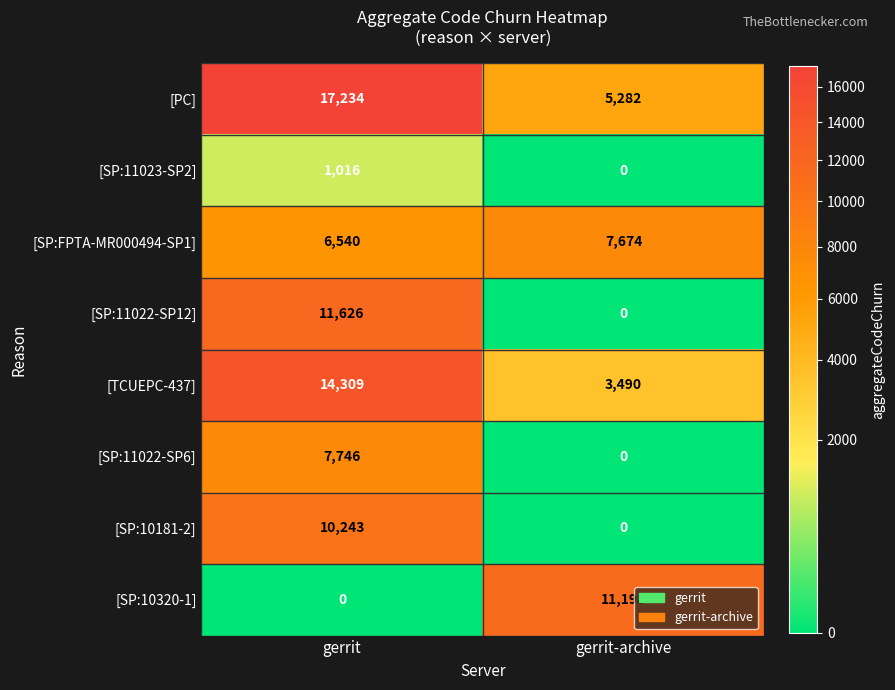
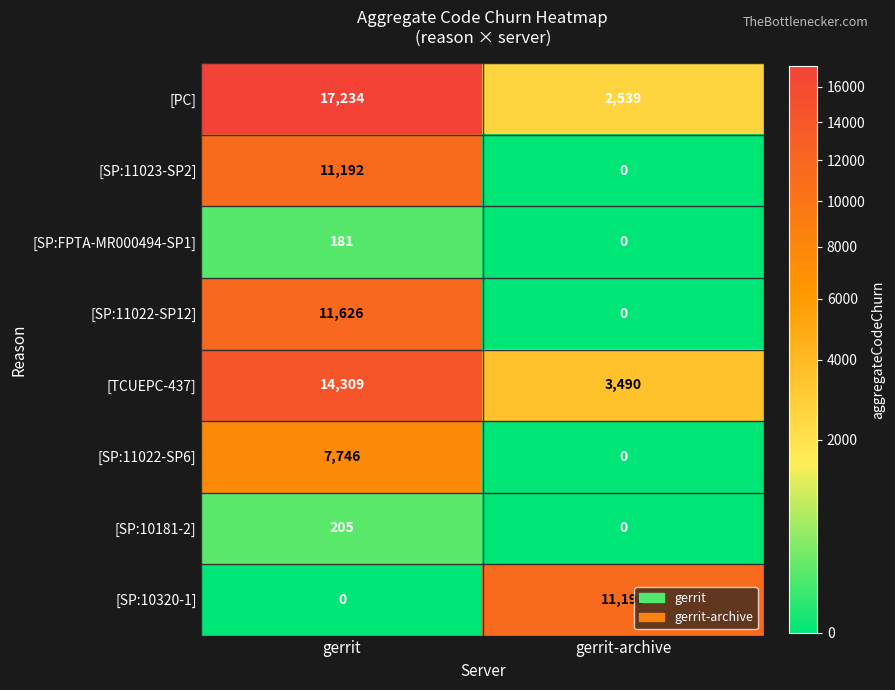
[PC], gerrit-archive: 5,282 -> 2,539
[SP:11023-SP2], gerrit: 1,016 -> 11,192
[SP:FPTA-MR000494-SP1], gerrit: 6,540 -> 181
[SP:FPTA-MR000494-SP1], gerrit-archive: 7,674 -> 0
[SP:10181-2], gerrit: 10,243 -> 205
